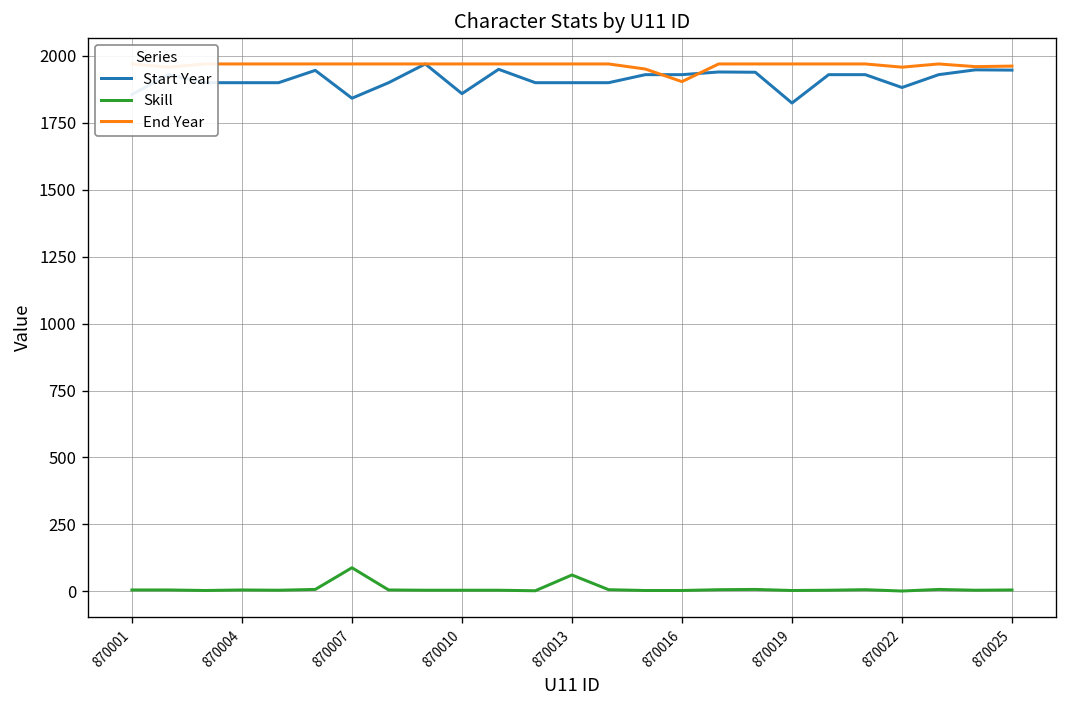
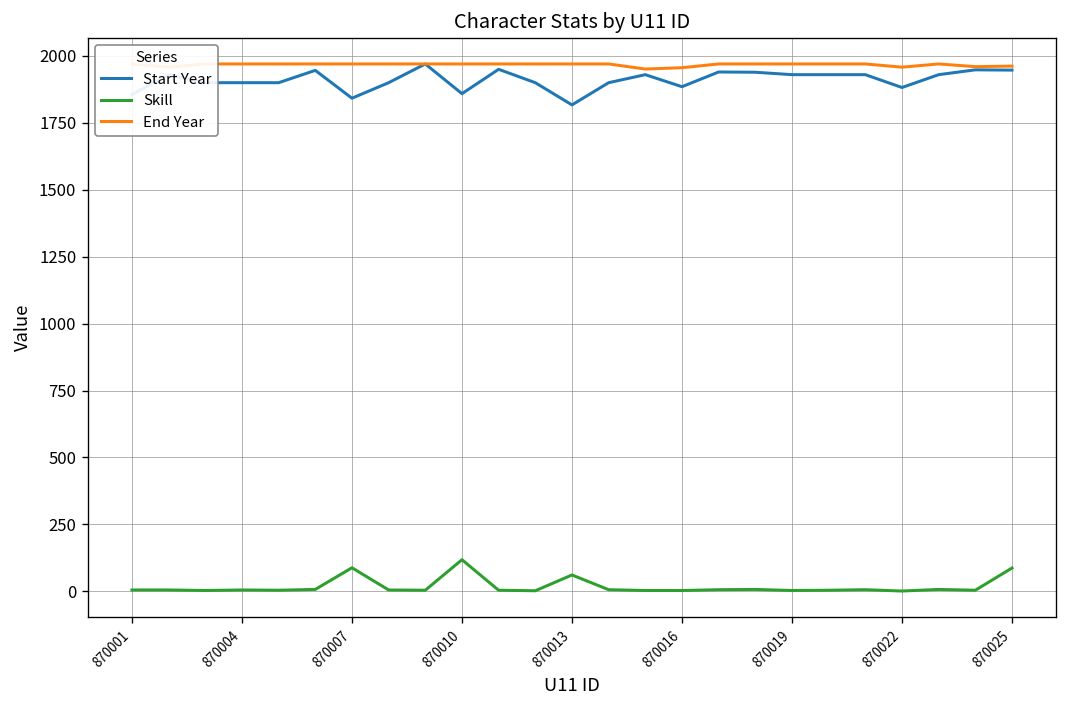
Skill, 870010: 0 -> 120
Start Year, 870013: 1900 -> 1820
Start Year, 870016: 1930 -> 1890
End Year, 870016: 1900 -> 1960
Start Year, 870019: 1820 -> 1930
Skill, 870025: 10 -> 90
